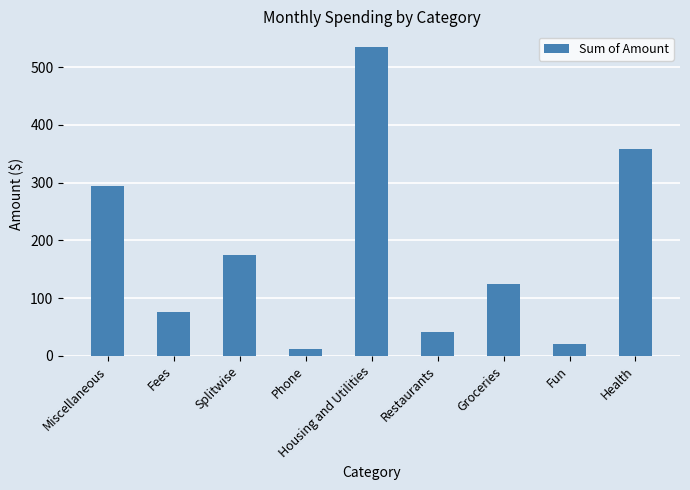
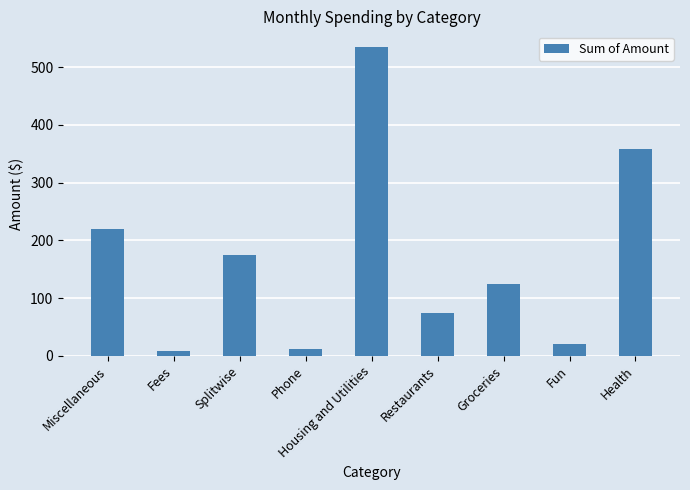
Miscellaneous: 290 -> 220
Fees: 80 -> 10
Restaurants: 40 -> 70
